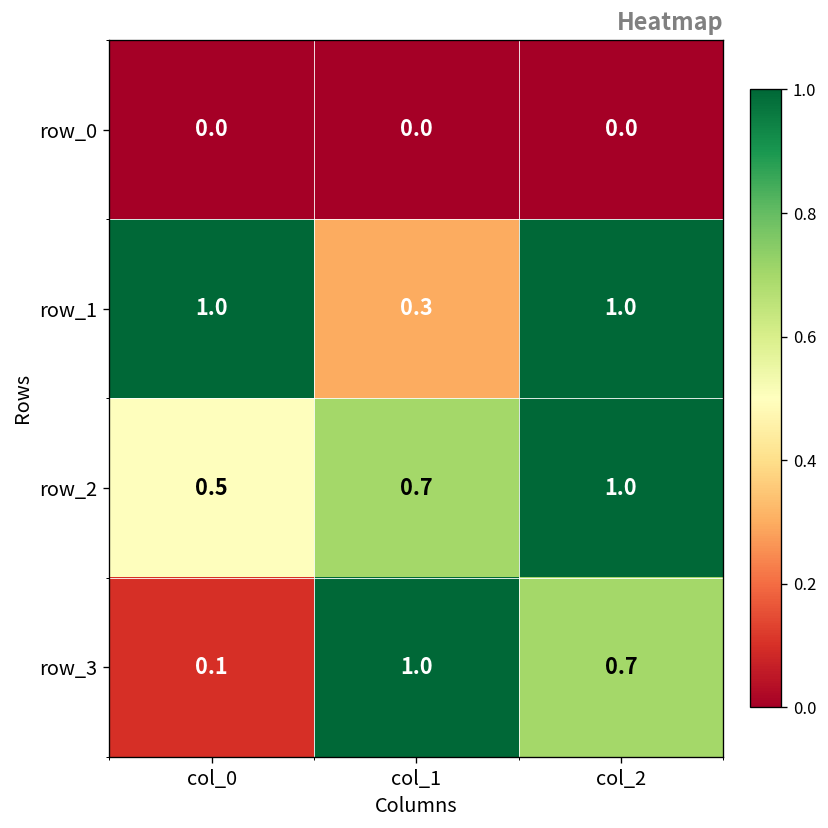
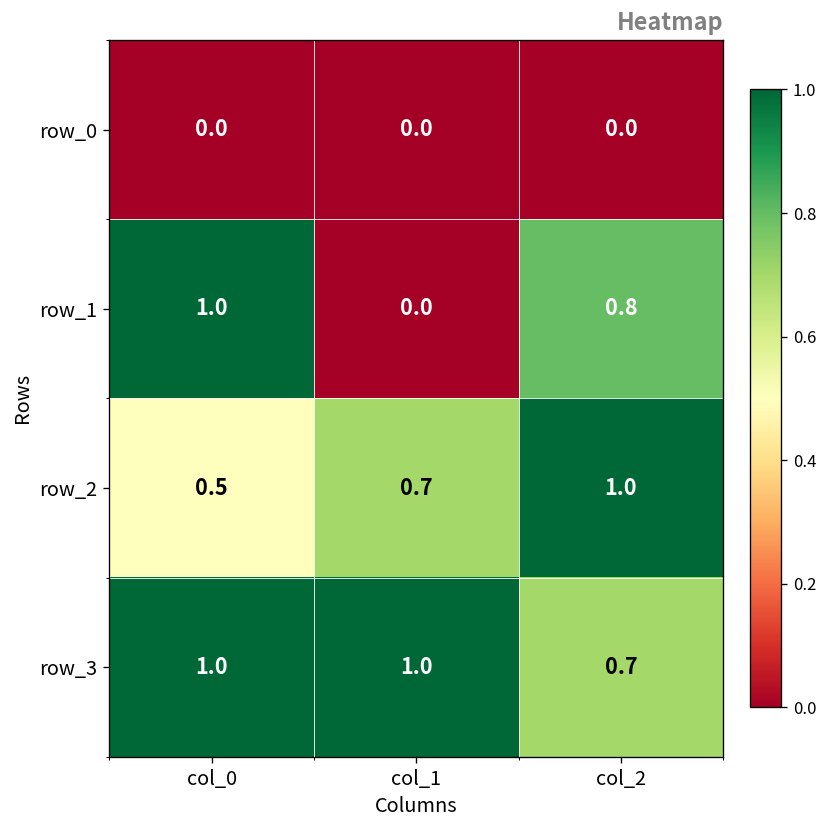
row_1, col_1: 0.3 -> 0.0
row_1, col_2: 1.0 -> 0.8
row_3, col_0: 0.1 -> 1.0
